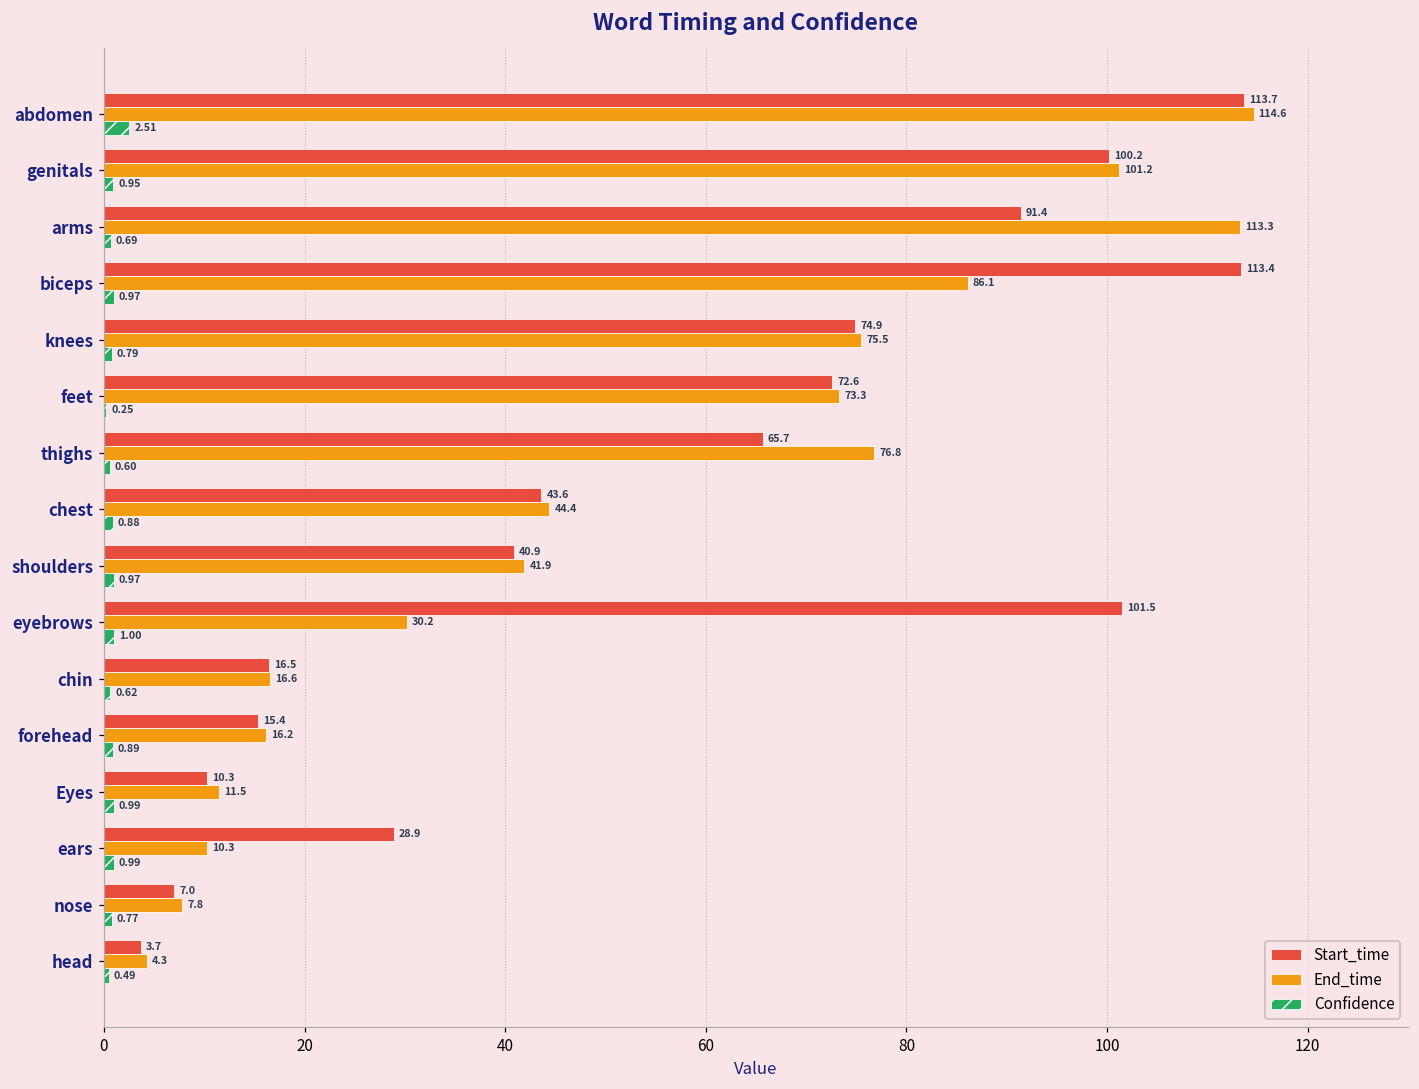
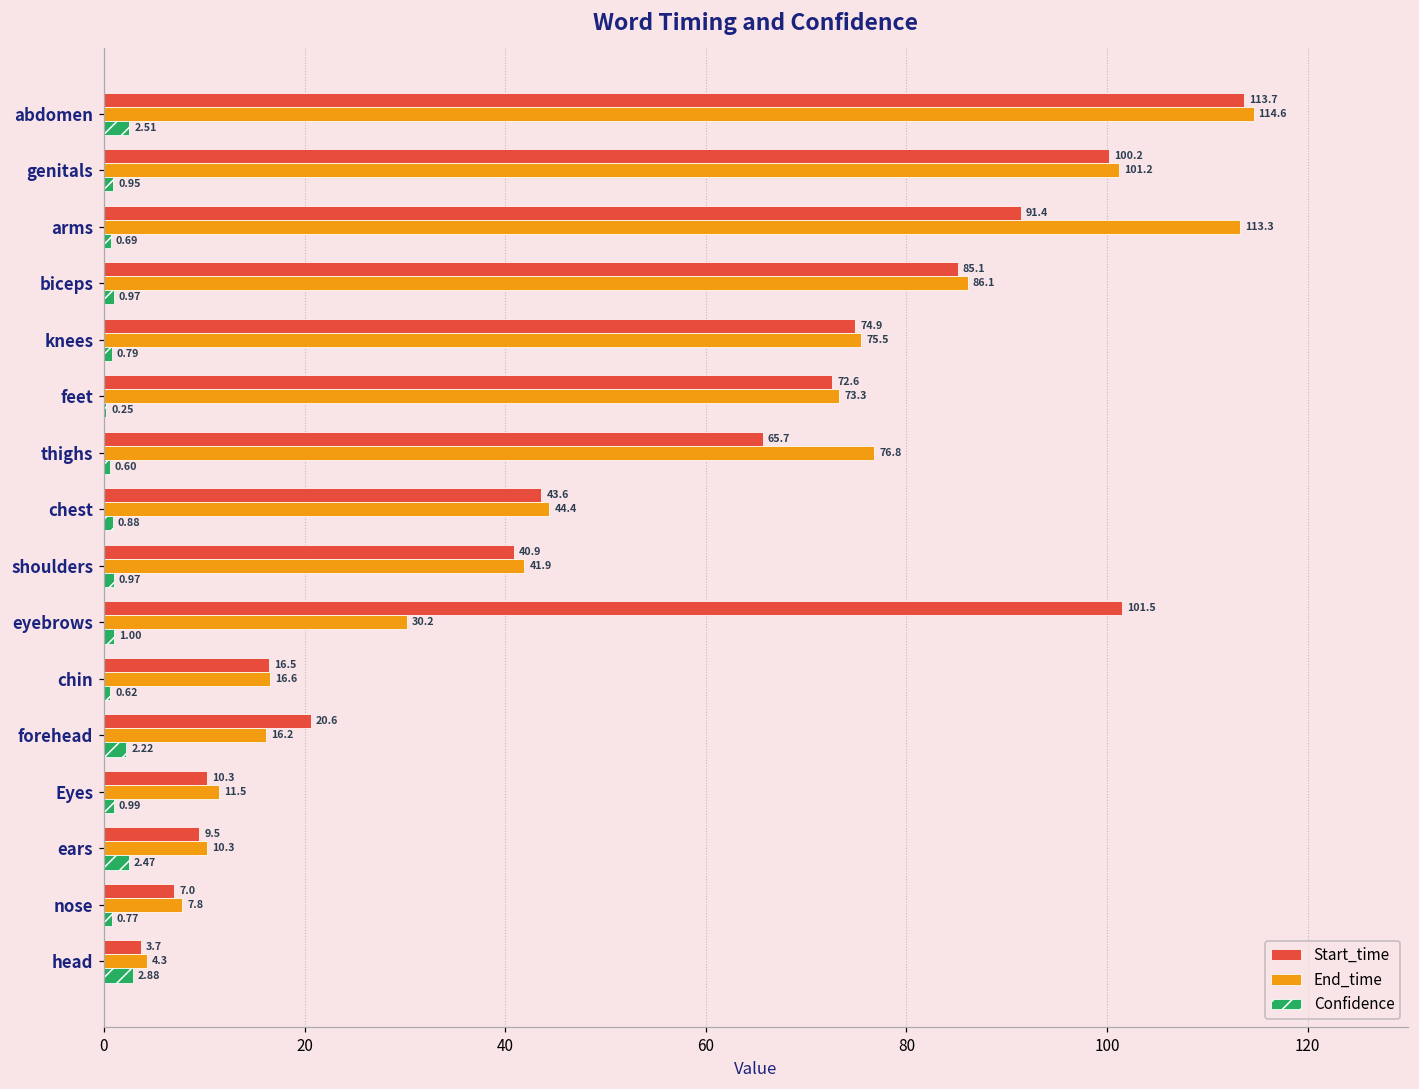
Start_time, biceps: 113.4 -> 85.1
Start_time, forehead: 15.4 -> 20.6
Confidence, forehead: 0.89 -> 2.22
Start_time, ears: 28.9 -> 9.5
Confidence, ears: 0.99 -> 2.47
Confidence, head: 0.49 -> 2.88
